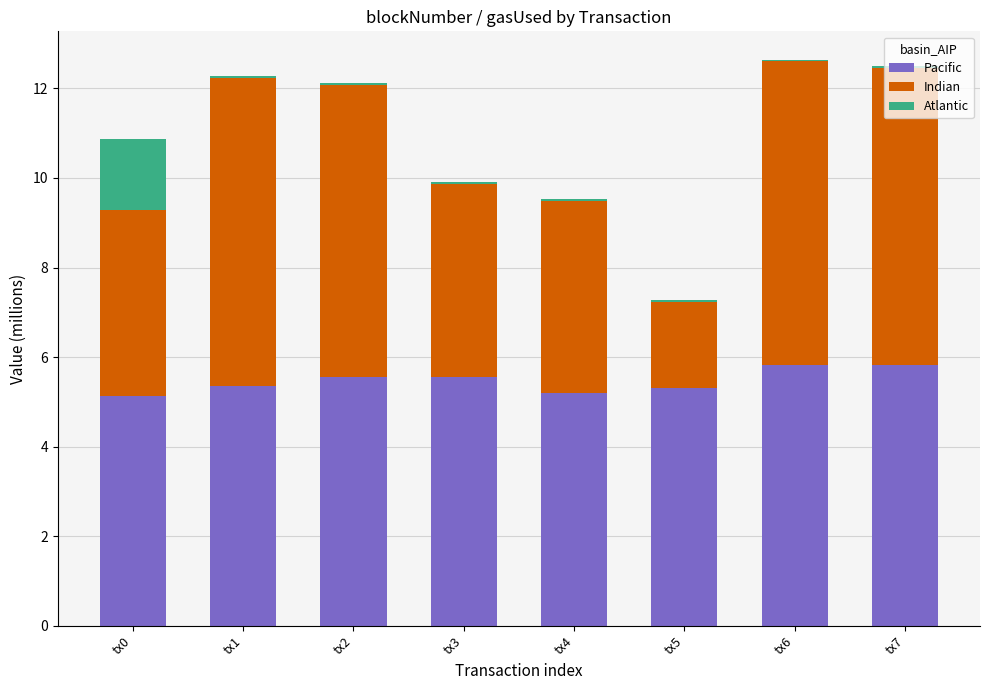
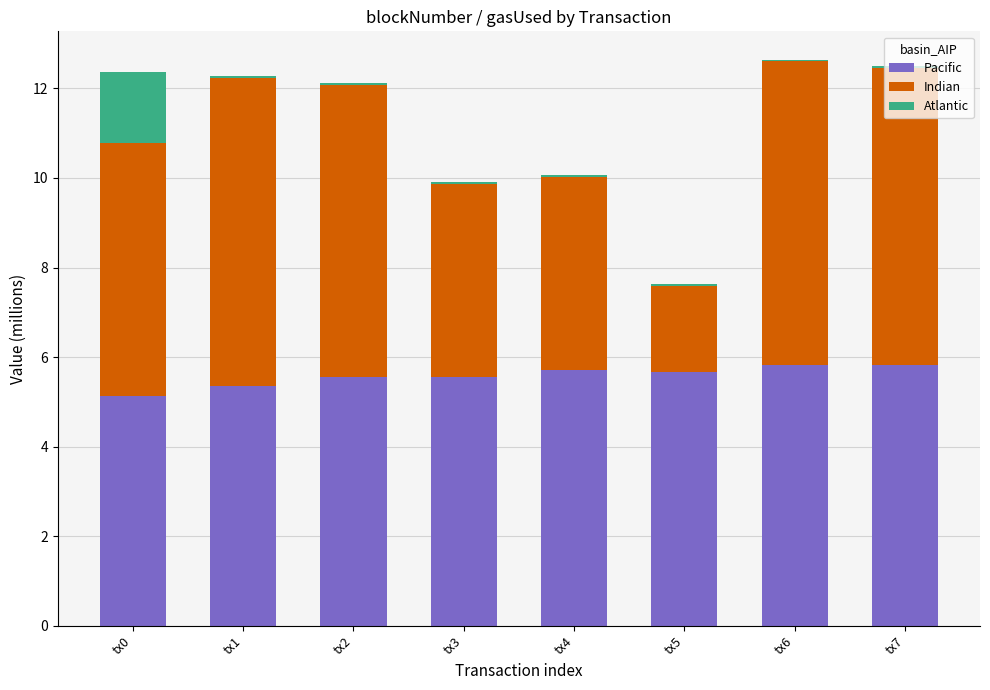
Indian, tx0: 4.2 -> 5.7
Pacific, tx4: 5.2 -> 5.7
Pacific, tx5: 5.3 -> 5.7
